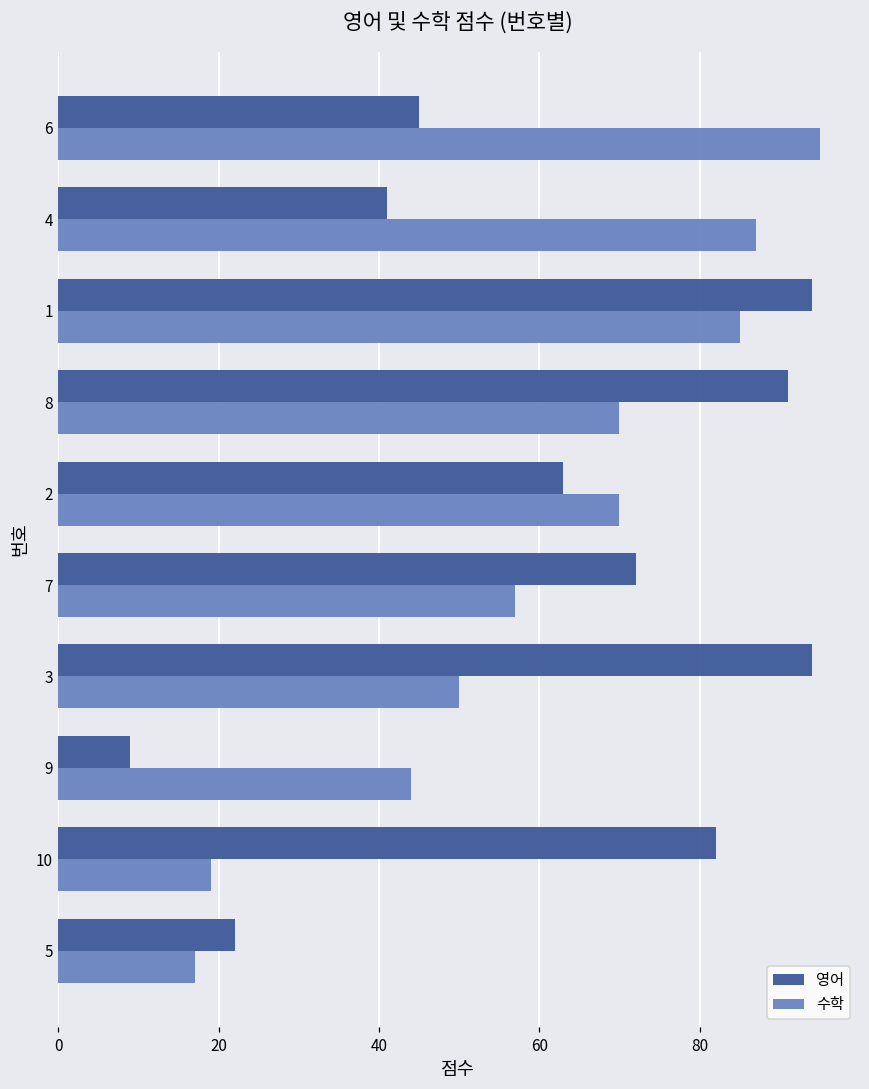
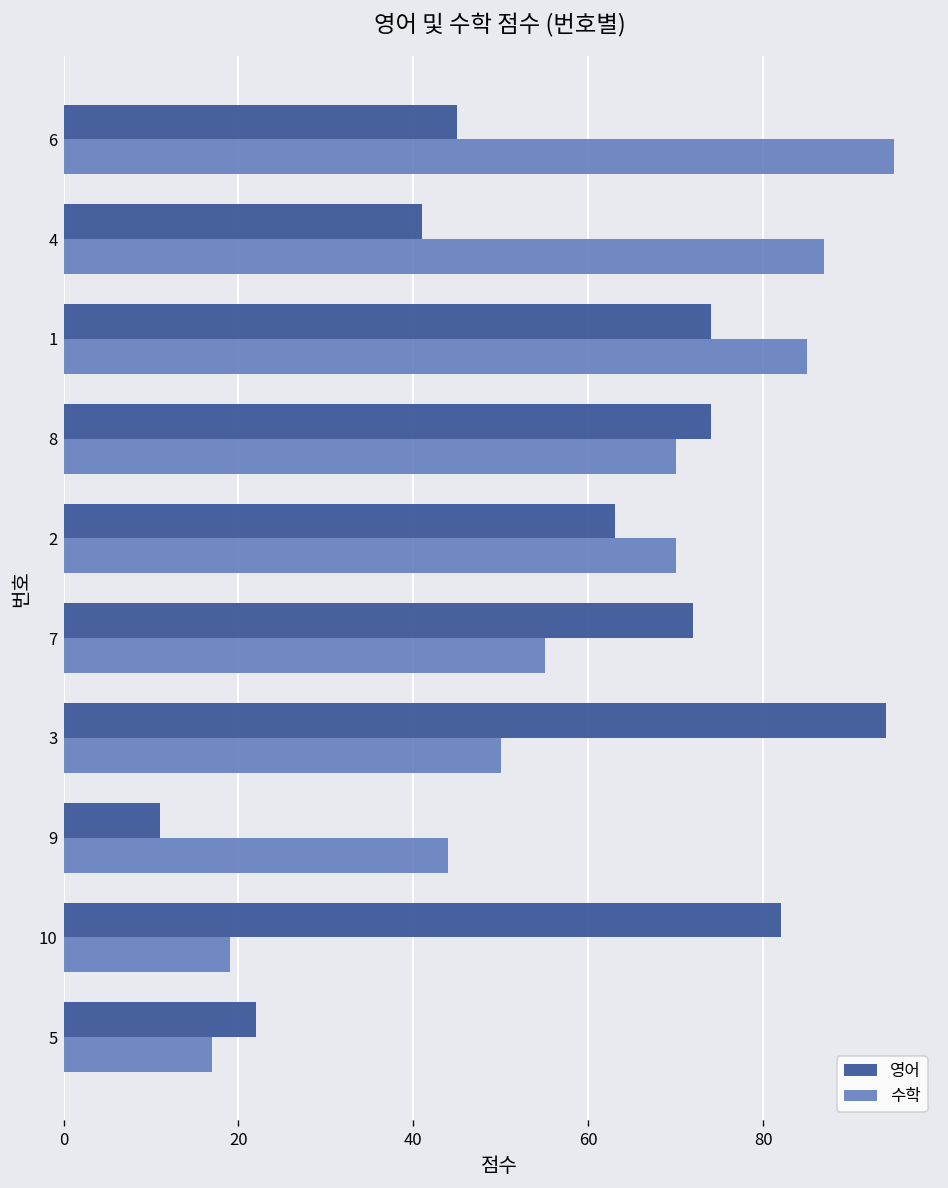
영어, 1: 94 -> 74
영어, 8: 91 -> 74
수학, 7: 57 -> 55
영어, 9: 9 -> 11
